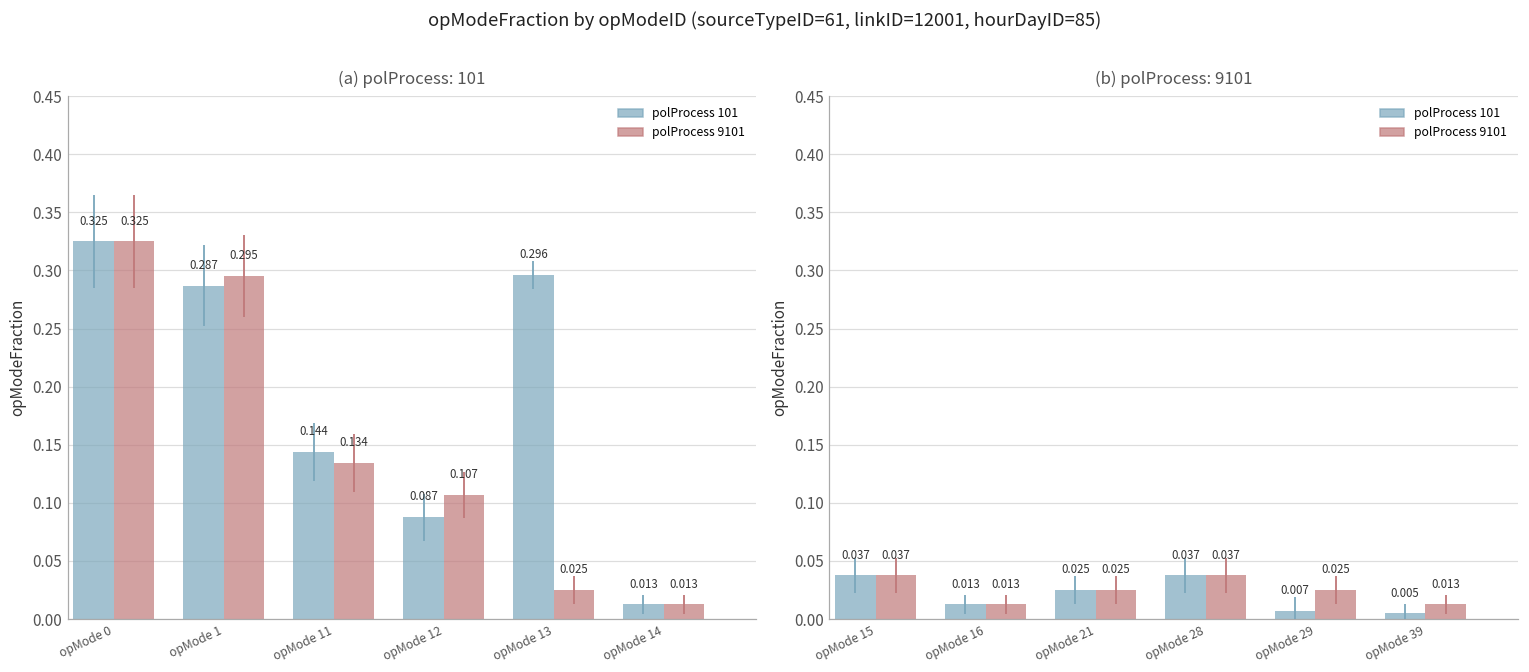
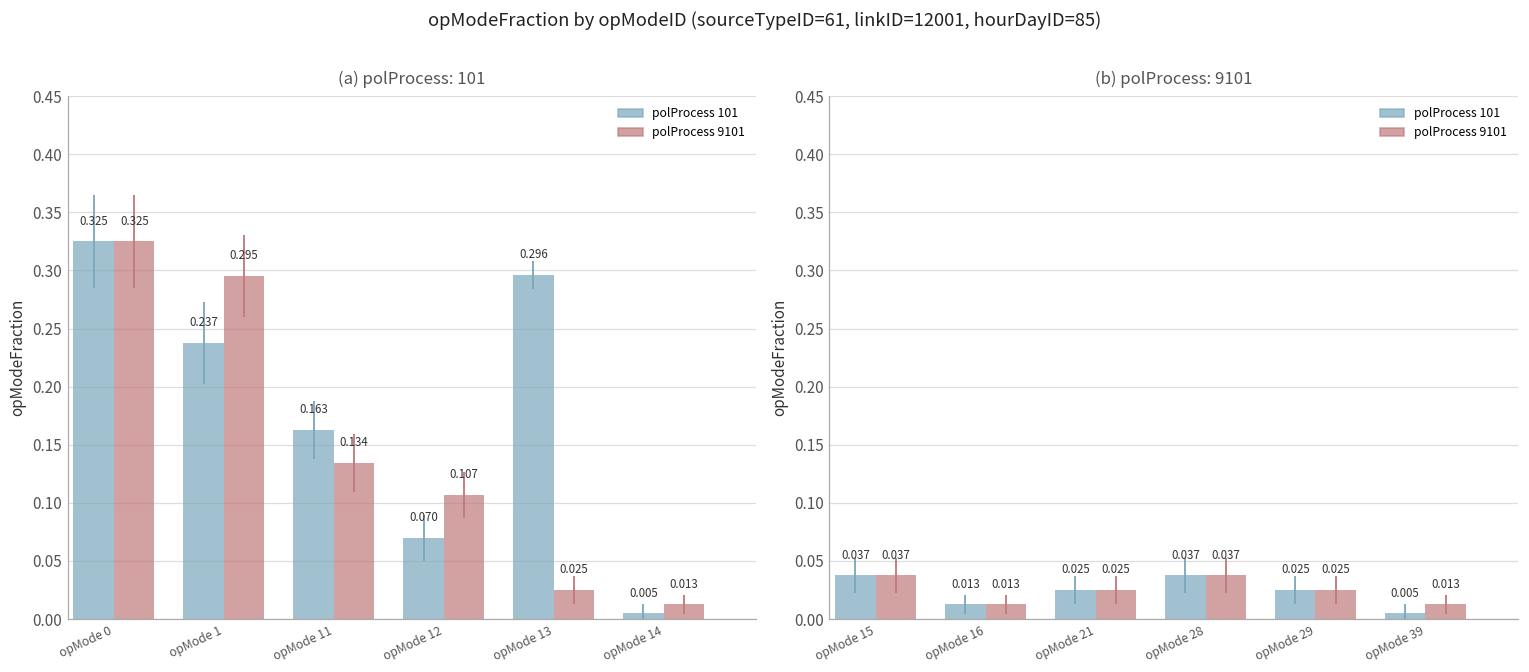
(a) polProcess: 101, polProcess 101, opMode 1: 0.287 -> 0.237
(a) polProcess: 101, polProcess 101, opMode 11: 0.144 -> 0.163
(a) polProcess: 101, polProcess 101, opMode 12: 0.087 -> 0.070
(a) polProcess: 101, polProcess 101, opMode 14: 0.013 -> 0.005
(b) polProcess: 9101, polProcess 101, opMode 29: 0.007 -> 0.025
